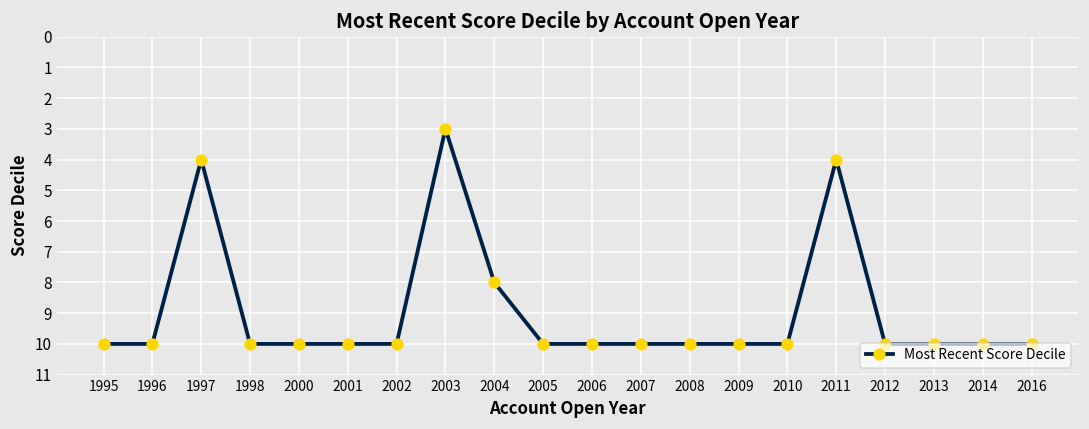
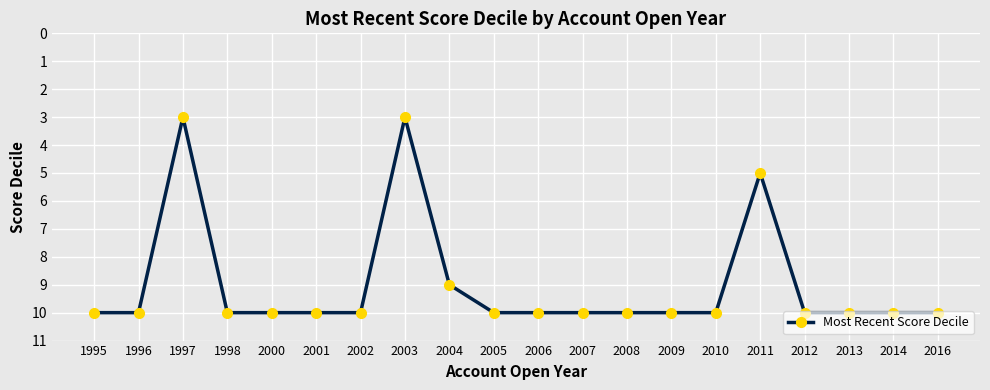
1997: 4 -> 3
2004: 8 -> 9
2011: 4 -> 5
